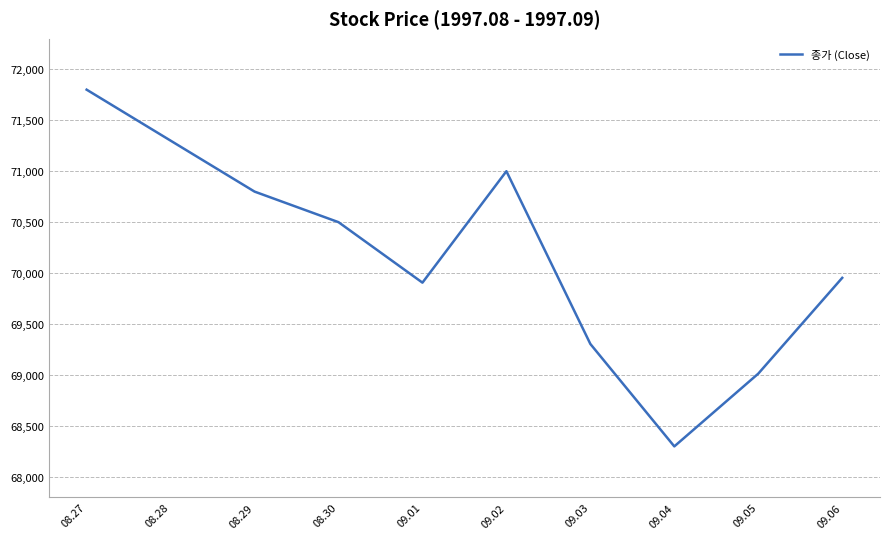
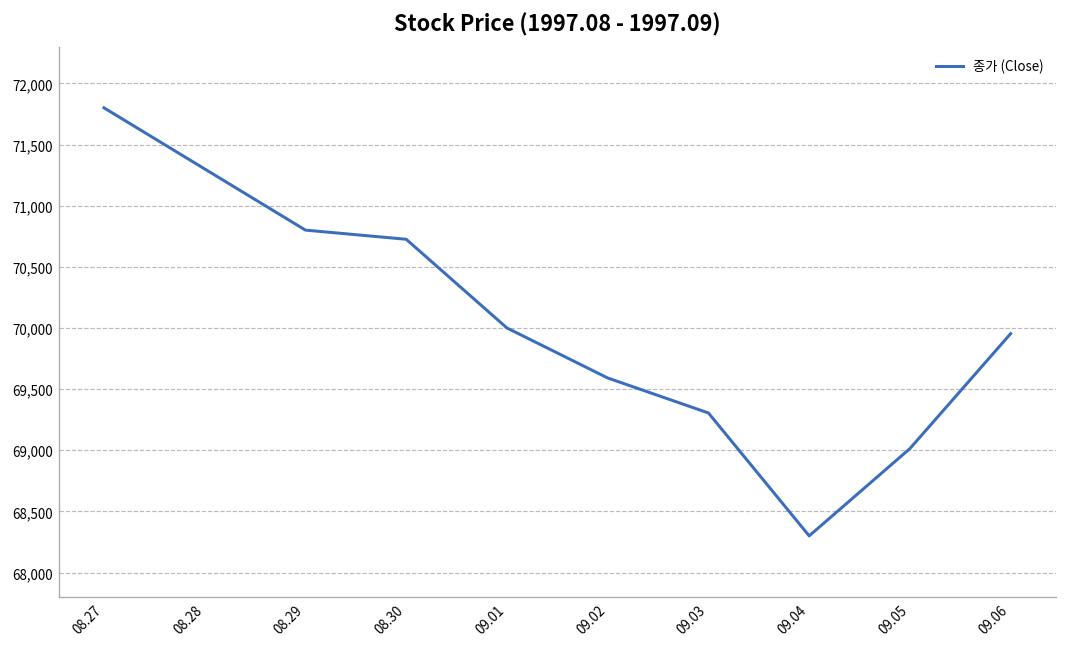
08.30: 70,500 -> 70,730
09.01: 69,910 -> 70,000
09.02: 71,000 -> 69,590
